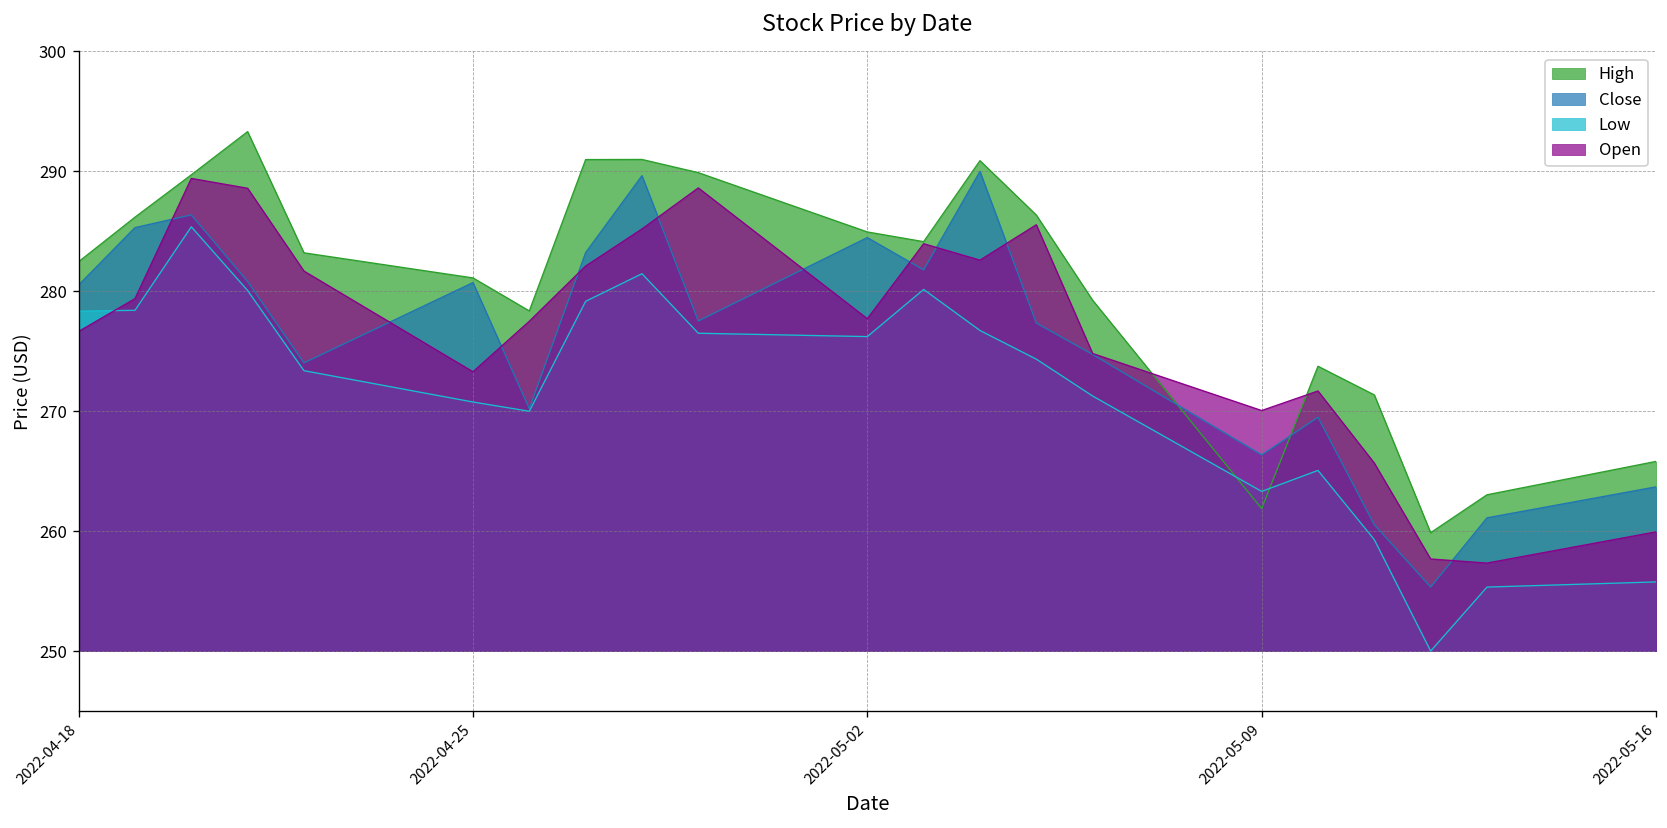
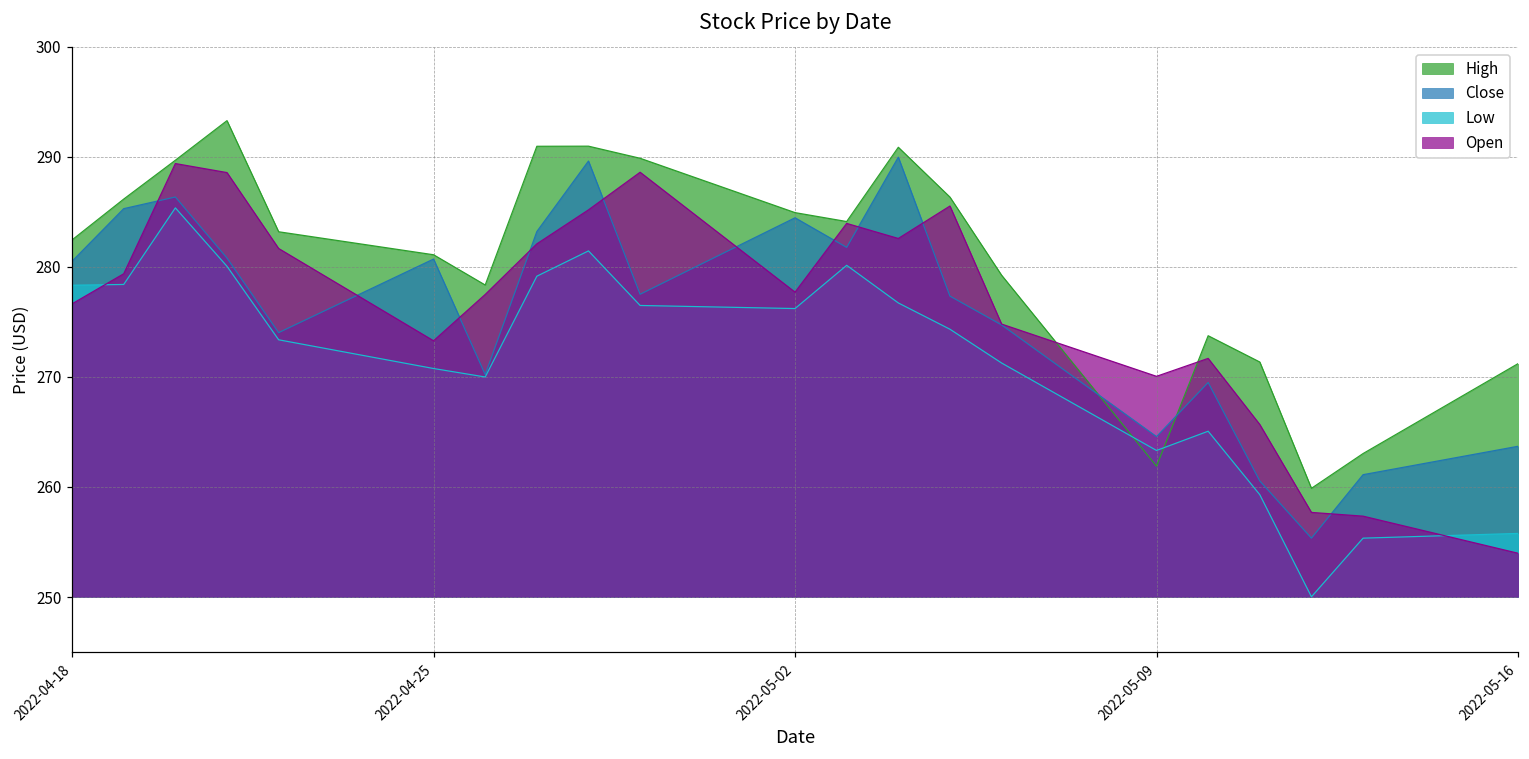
Close, 2022-05-09: 266 -> 265
High, 2022-05-16: 266 -> 271
Open, 2022-05-16: 260 -> 254
